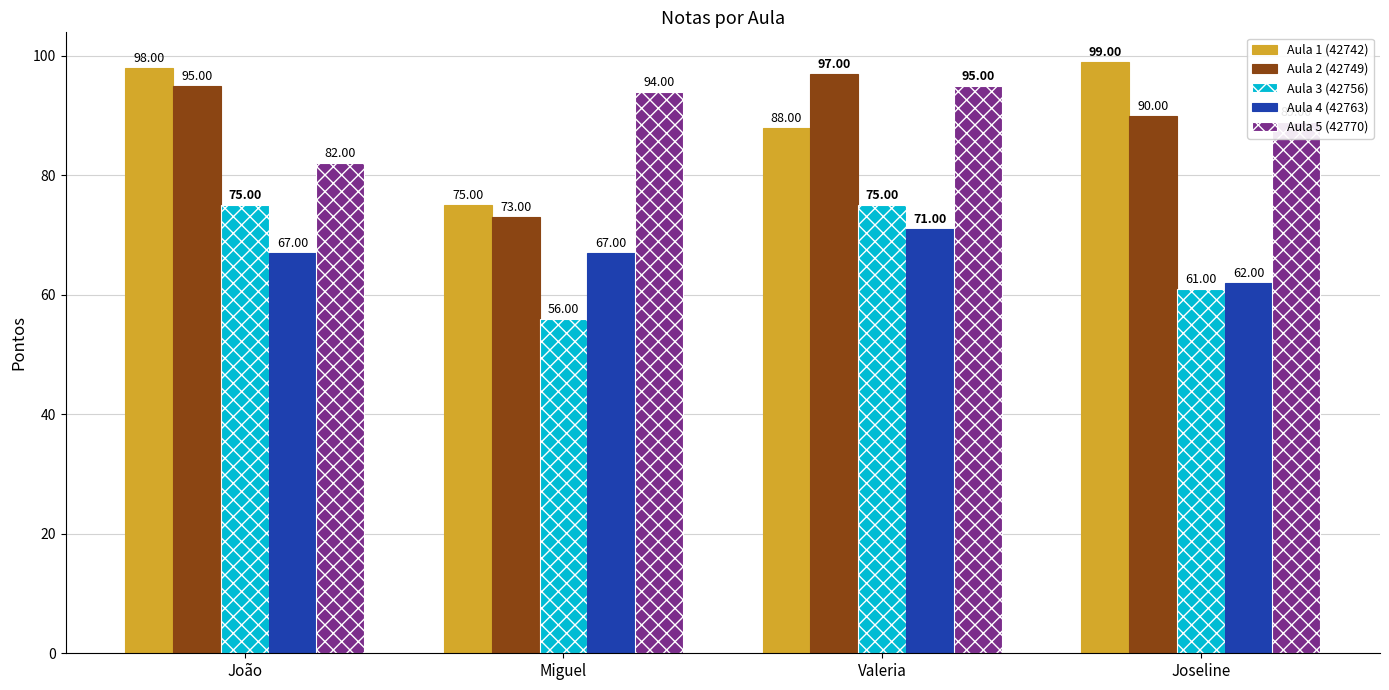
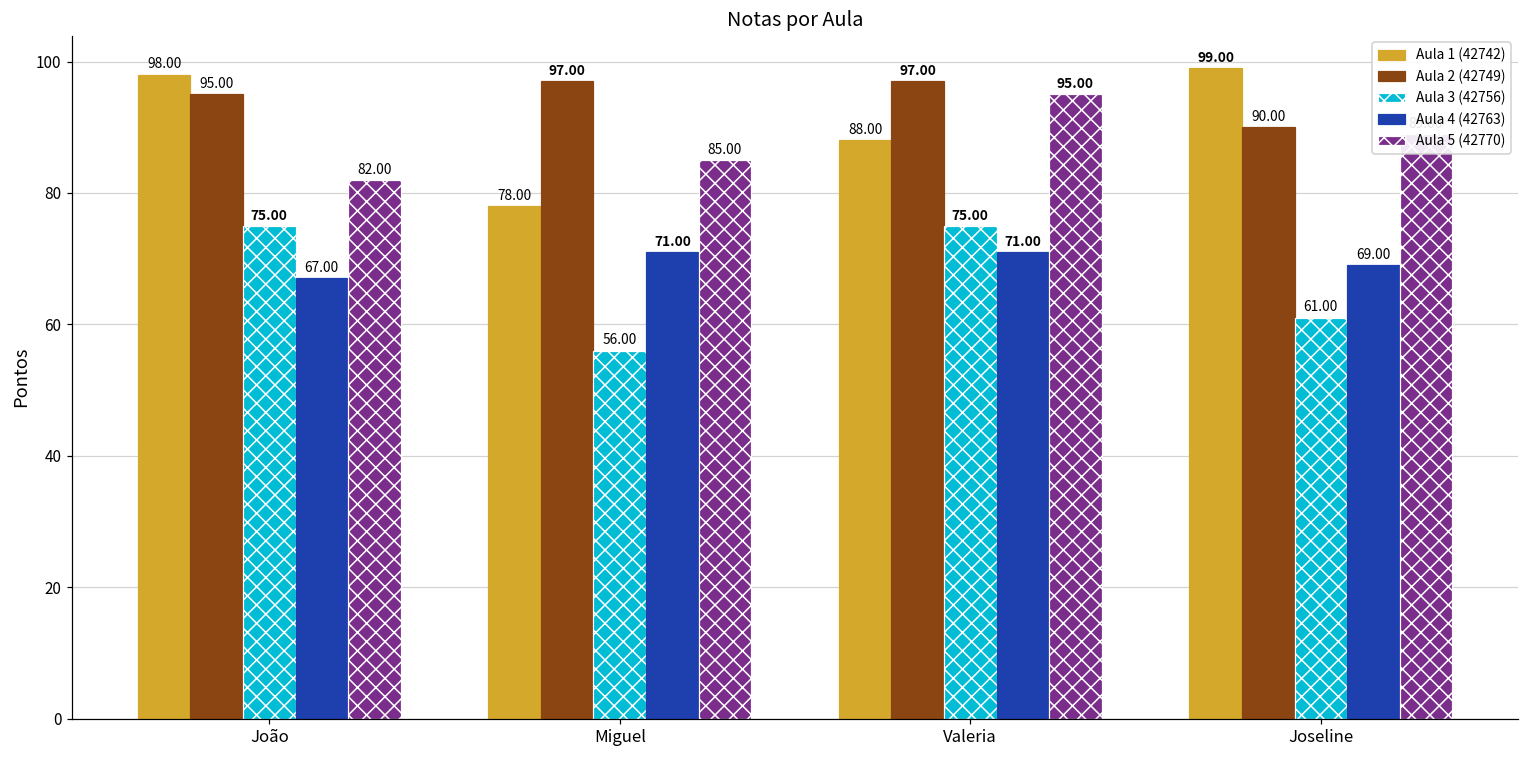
Aula 1 (42742), Miguel: 75.00 -> 78.00
Aula 2 (42749), Miguel: 73.00 -> 97.00
Aula 4 (42763), Miguel: 67.00 -> 71.00
Aula 5 (42770), Miguel: 94.00 -> 85.00
Aula 4 (42763), Joseline: 62.00 -> 69.00
